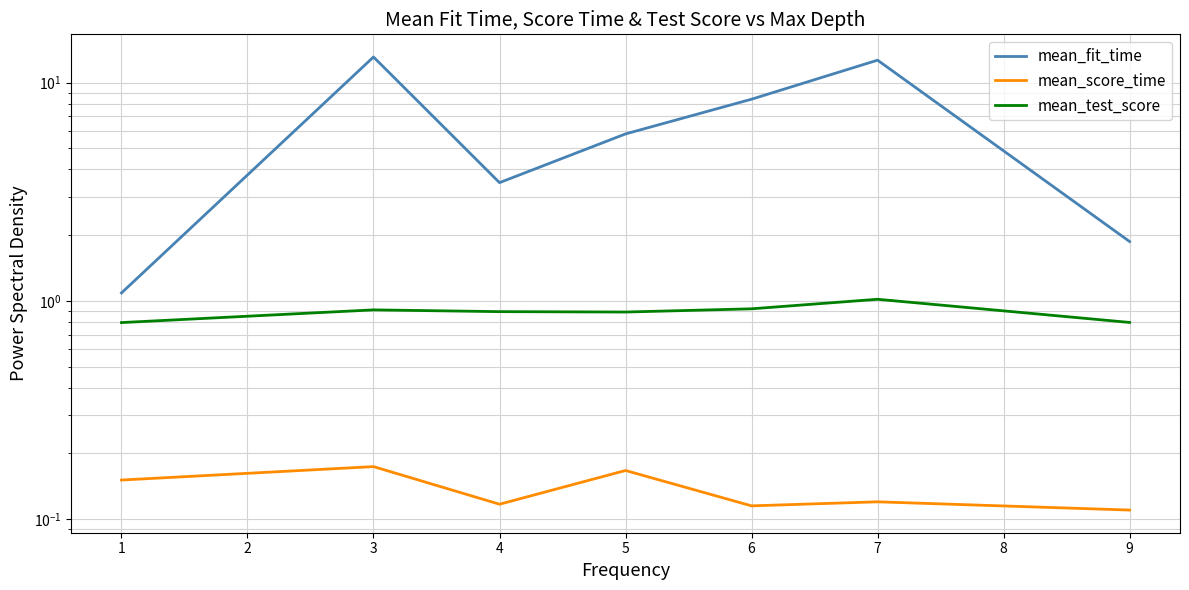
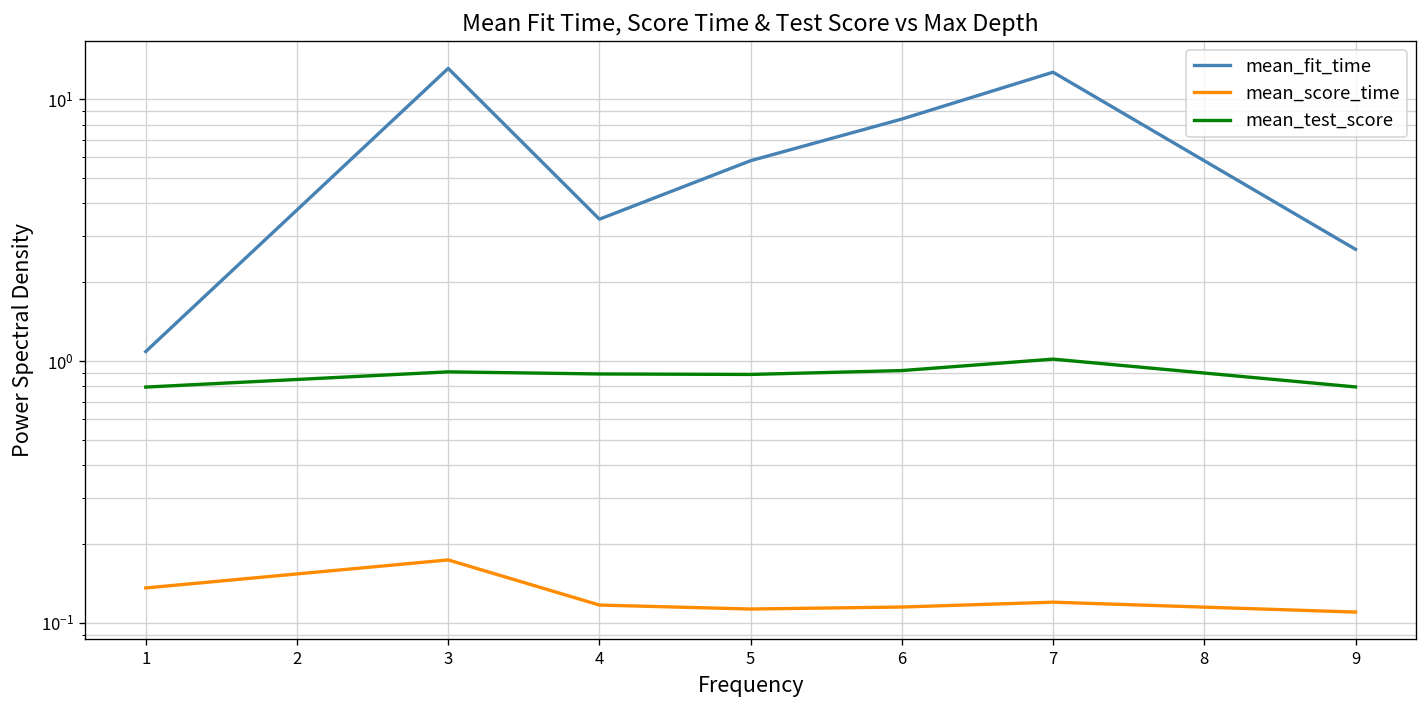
mean_score_time, 1: 0.15 -> 0.14
mean_score_time, 5: 0.17 -> 0.11
mean_fit_time, 9: 1.9 -> 2.7
